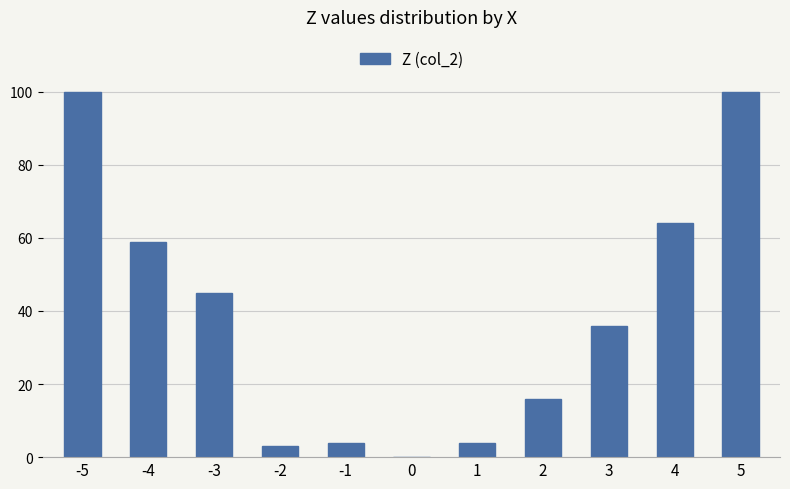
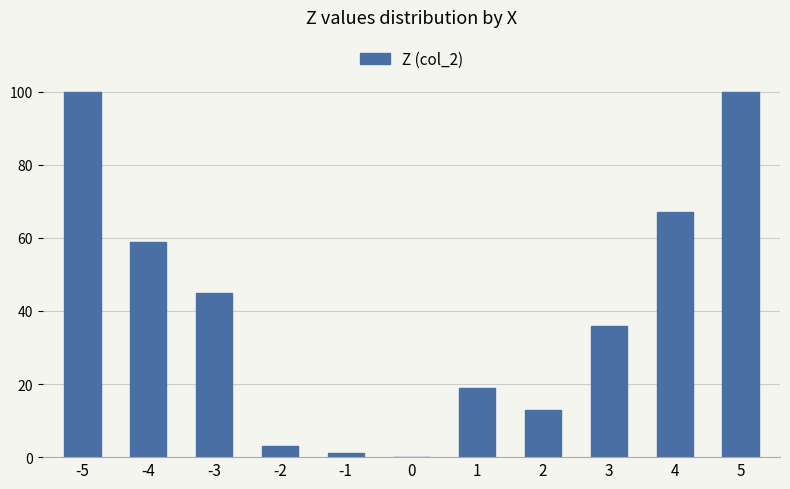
-1: 4 -> 1
1: 4 -> 19
2: 16 -> 13
4: 64 -> 67
